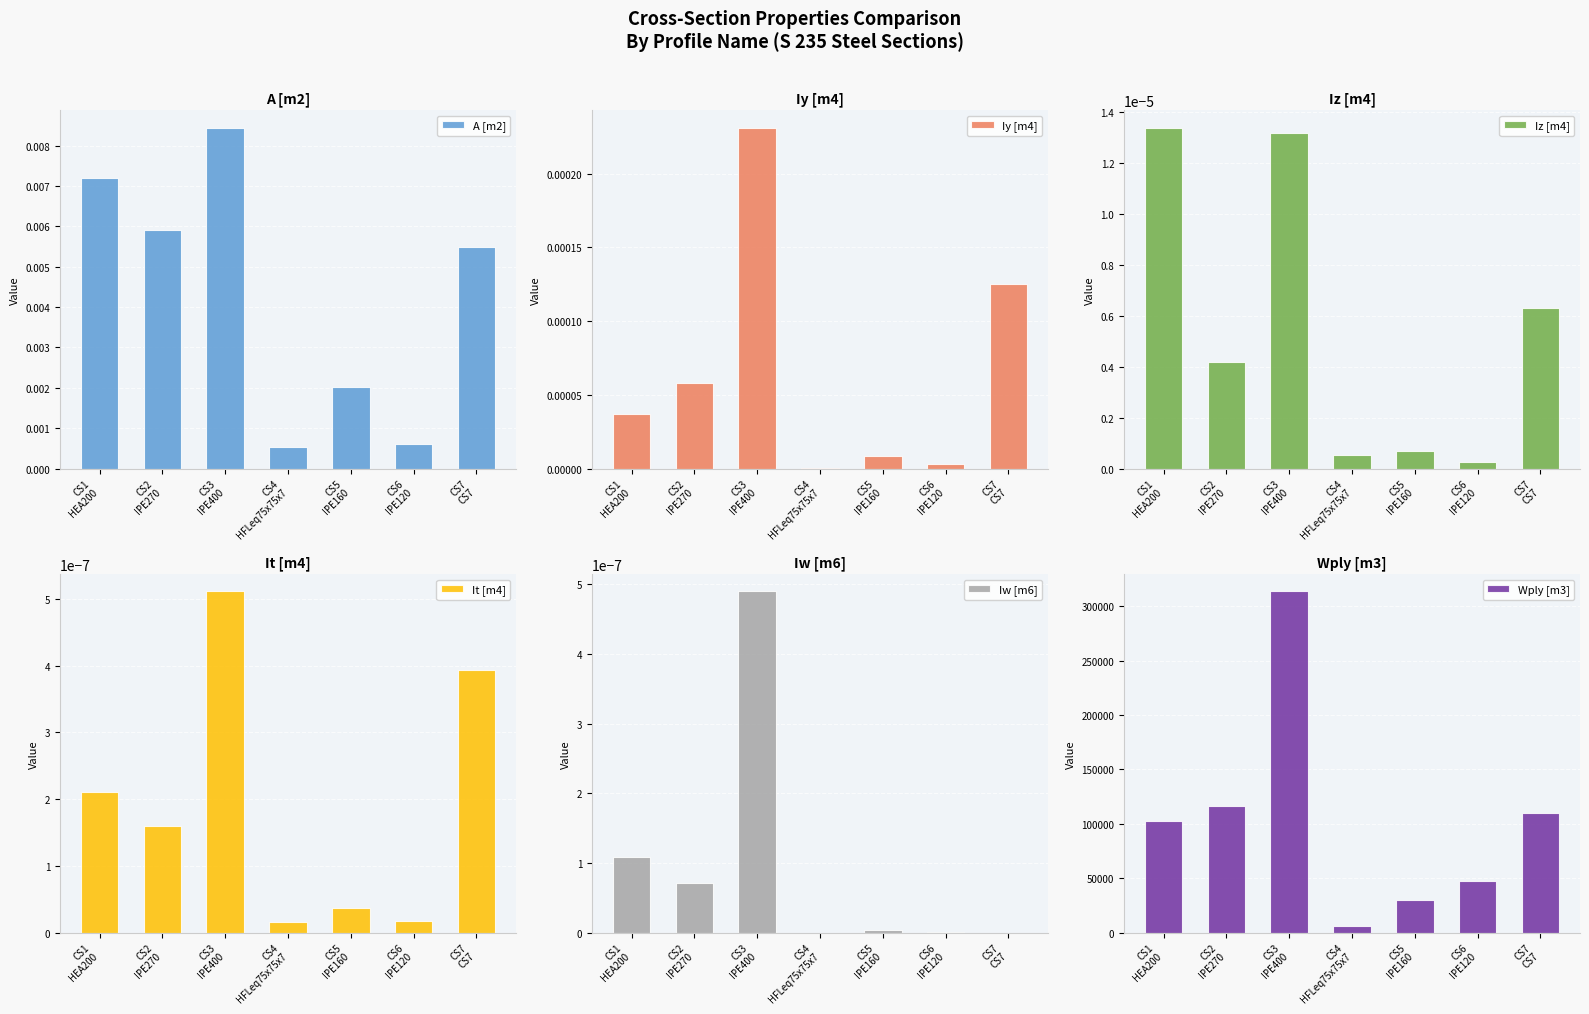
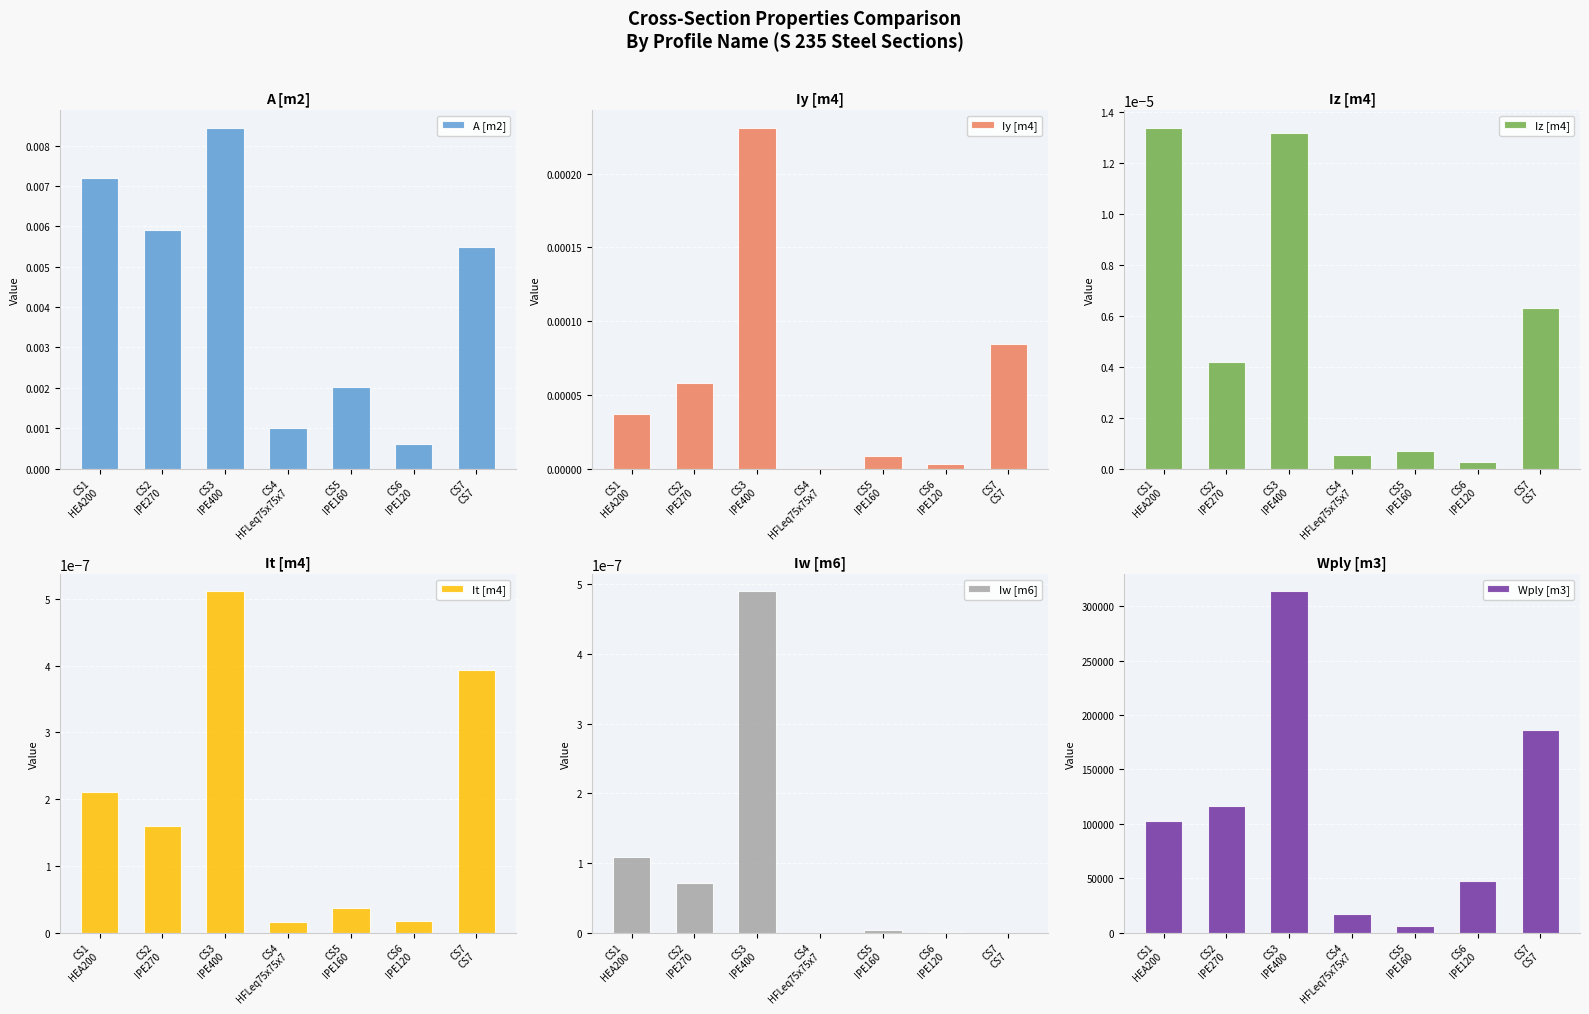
A [m2], CS4 HFLeq75x75x7: 0.0005 -> 0.0010
Iy [m4], CS7 CS7: 0.000125 -> 0.000085
Wply [m3], CS4 HFLeq75x75x7: 6000 -> 17000
Wply [m3], CS5 IPE160: 30000 -> 6000
Wply [m3], CS7 CS7: 110000 -> 186000
